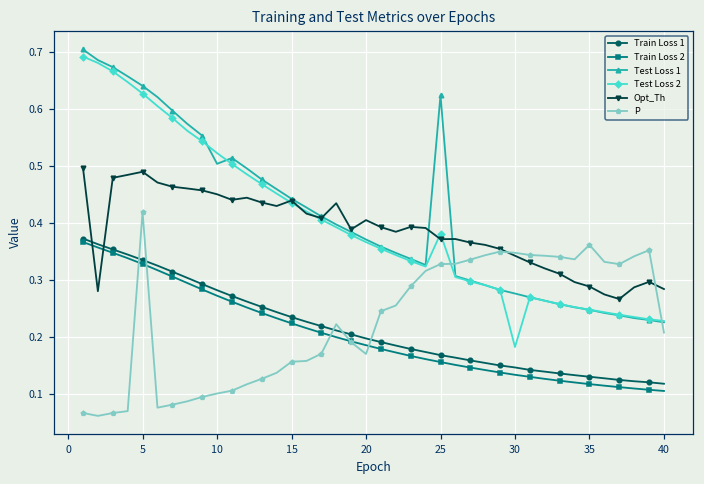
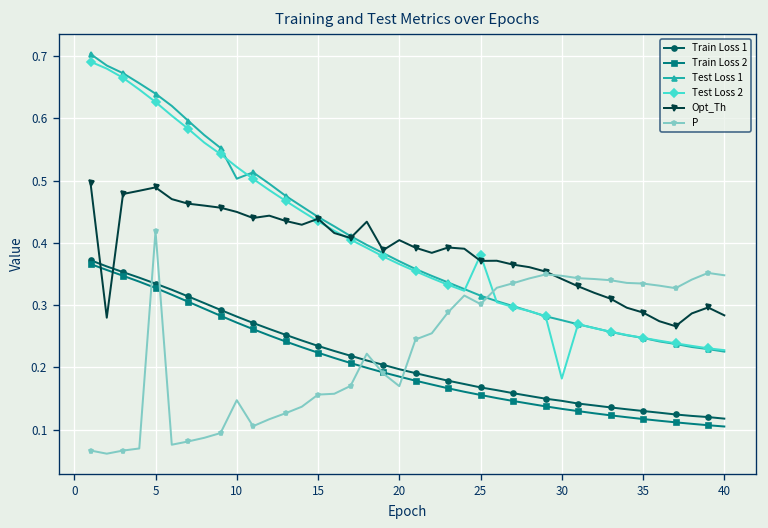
P, 10: 0.10 -> 0.15
Test Loss 1, 25: 0.62 -> 0.32
P, 25: 0.33 -> 0.30
P, 35: 0.36 -> 0.33
P, 40: 0.21 -> 0.35
